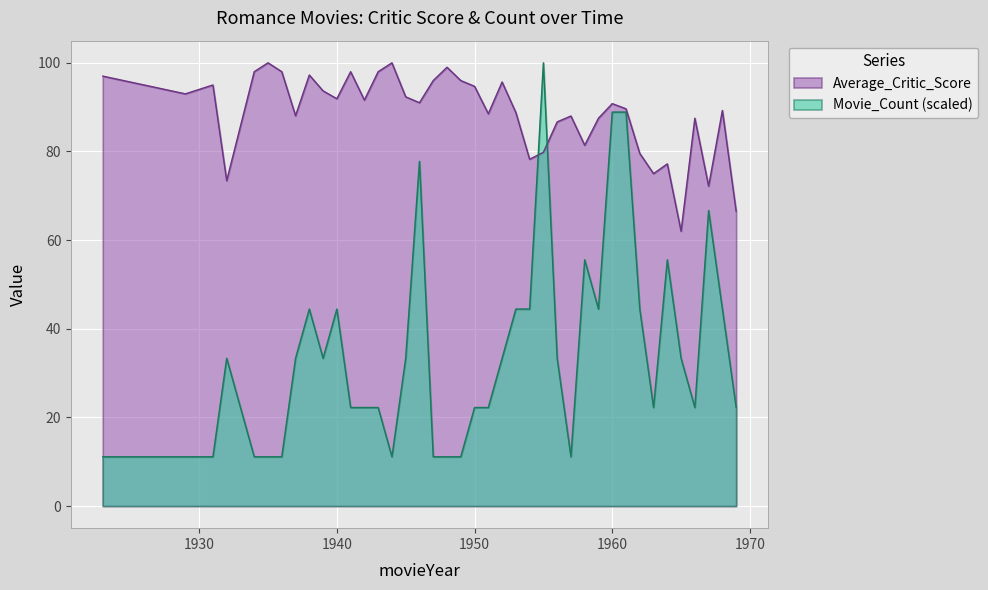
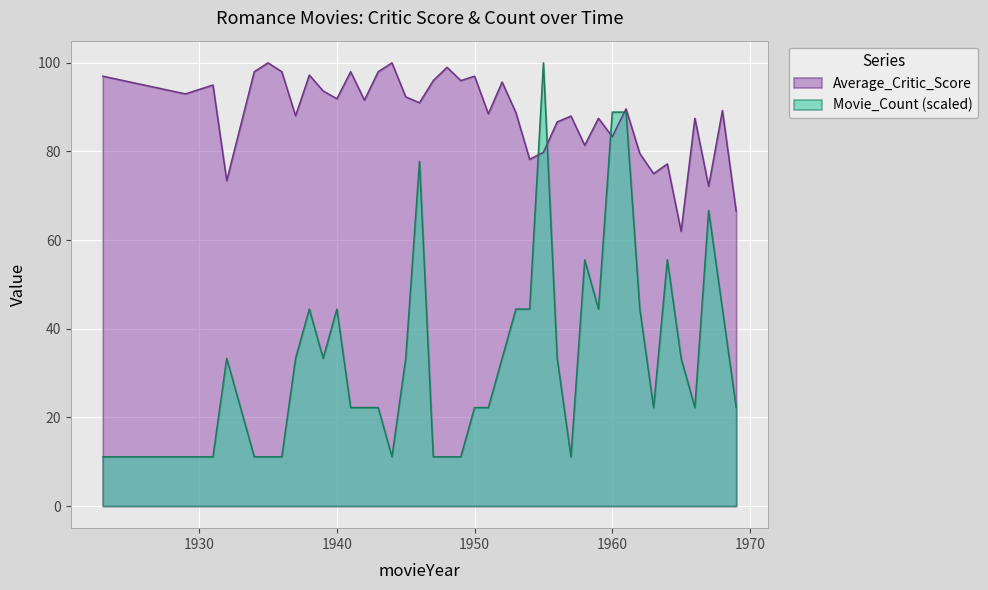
Average_Critic_Score, 1950: 95 -> 97
Average_Critic_Score, 1960: 91 -> 83
